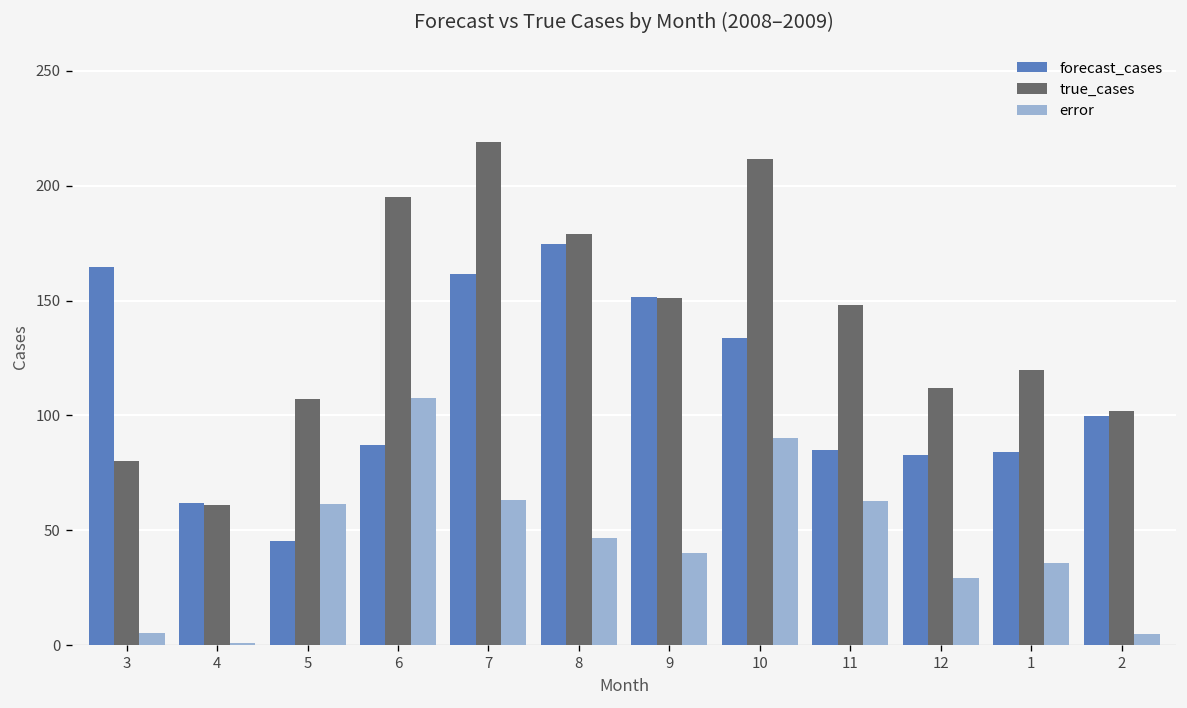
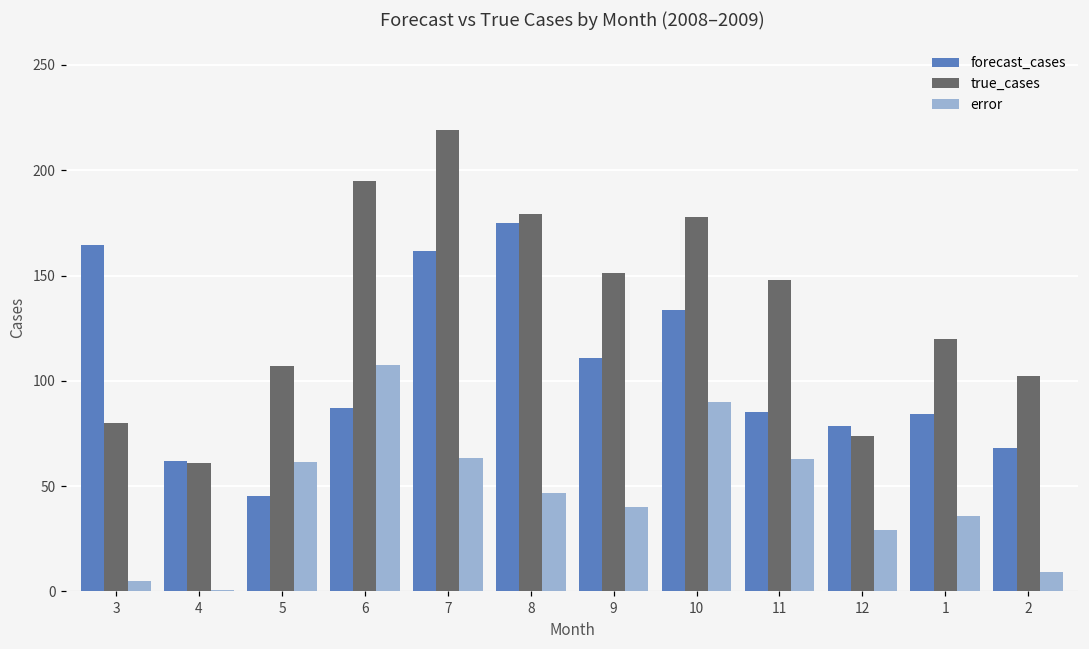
forecast_cases, 9: 152 -> 111
true_cases, 10: 212 -> 178
forecast_cases, 12: 83 -> 79
true_cases, 12: 112 -> 74
forecast_cases, 2: 100 -> 68
error, 2: 5 -> 9
